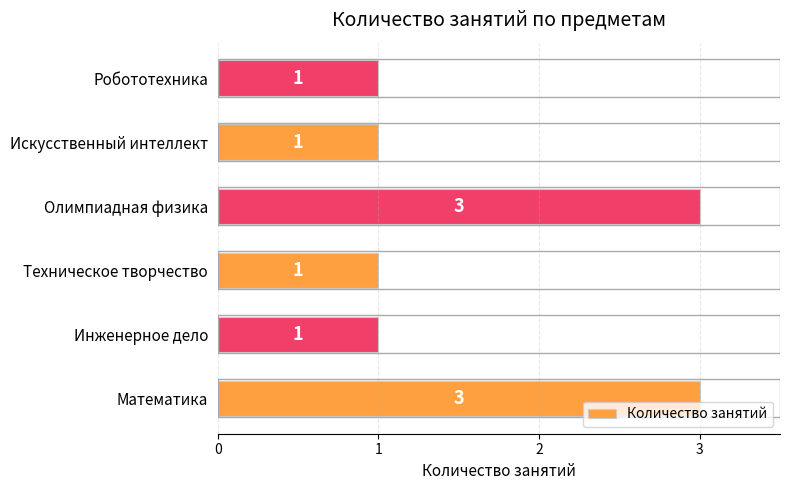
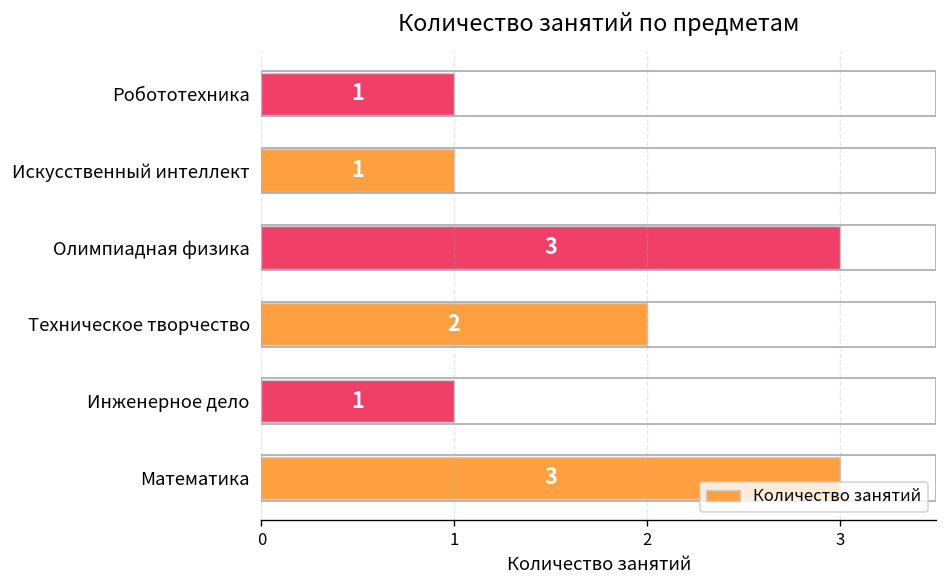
Техническое творчество: 1 -> 2
